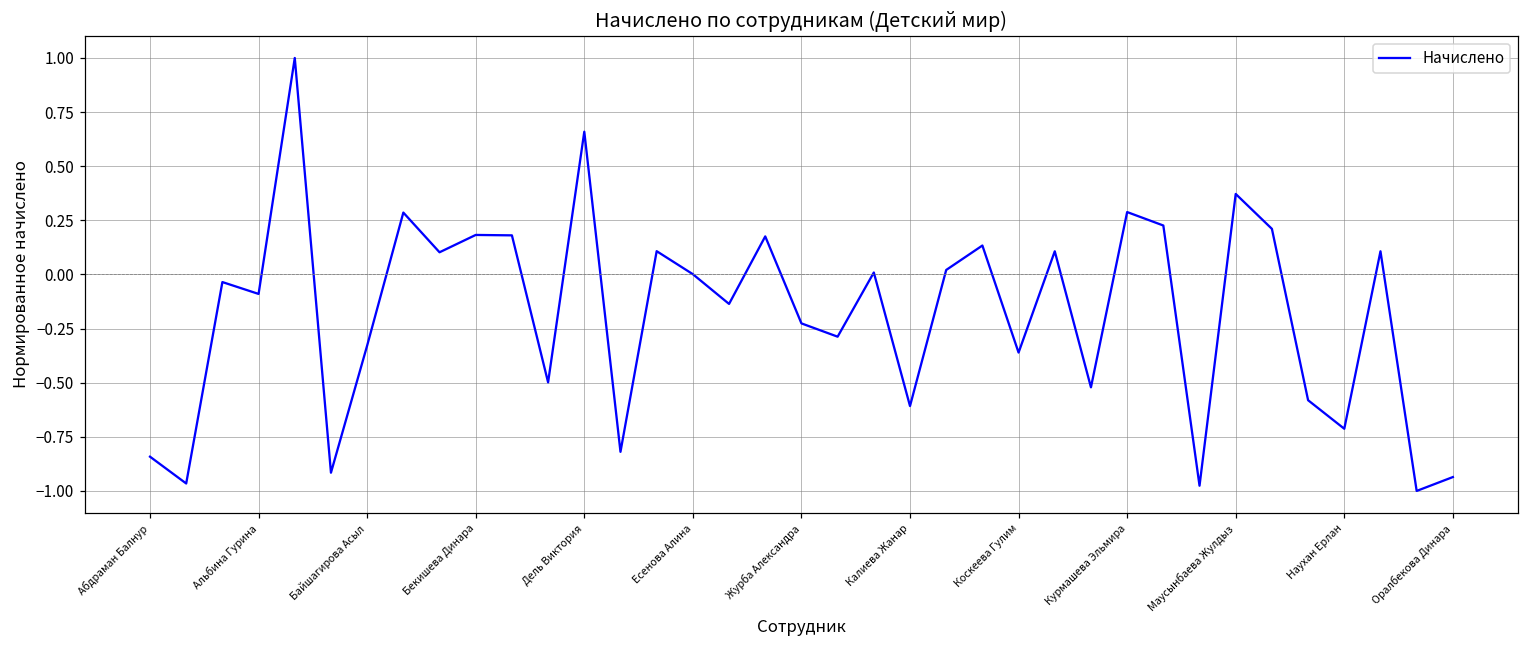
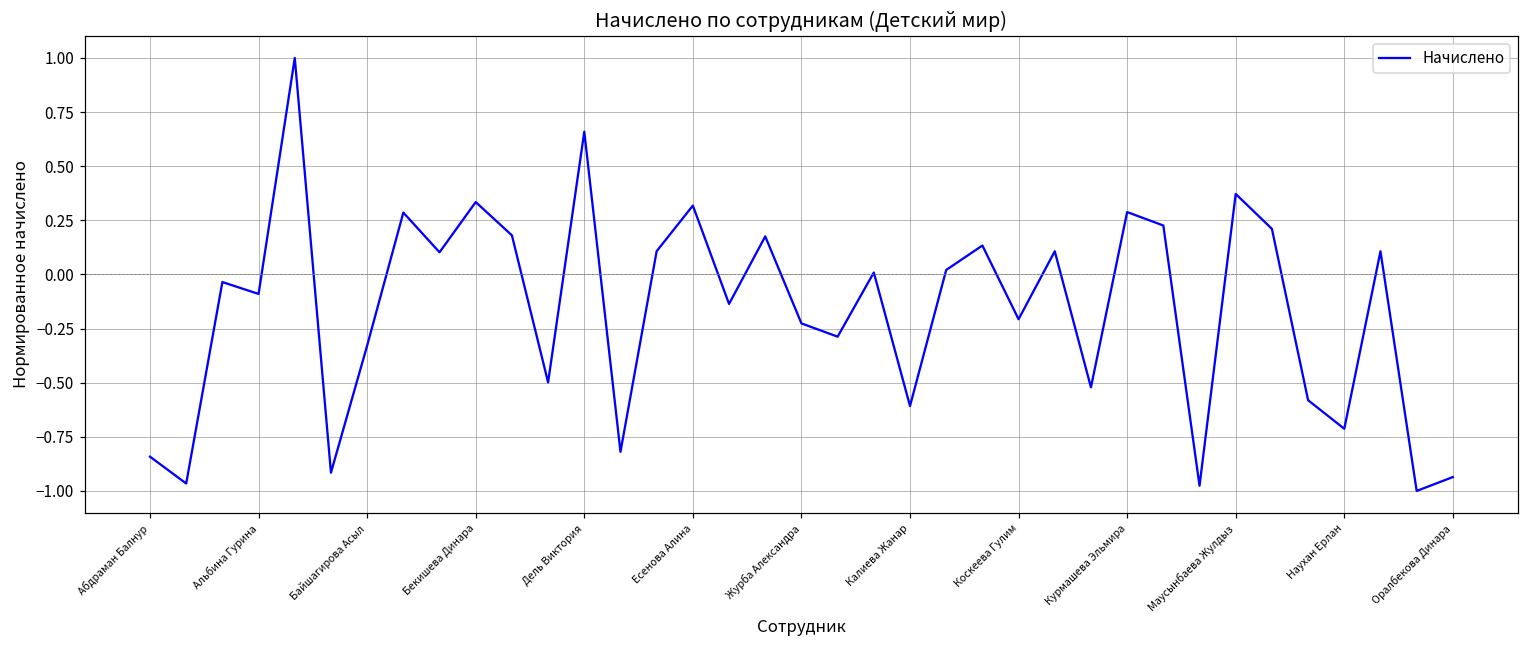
Бекишева Динара: 0.18 -> 0.33
Есенова Алина: 0.00 -> 0.32
Коскеева Гулим: -0.36 -> -0.21
